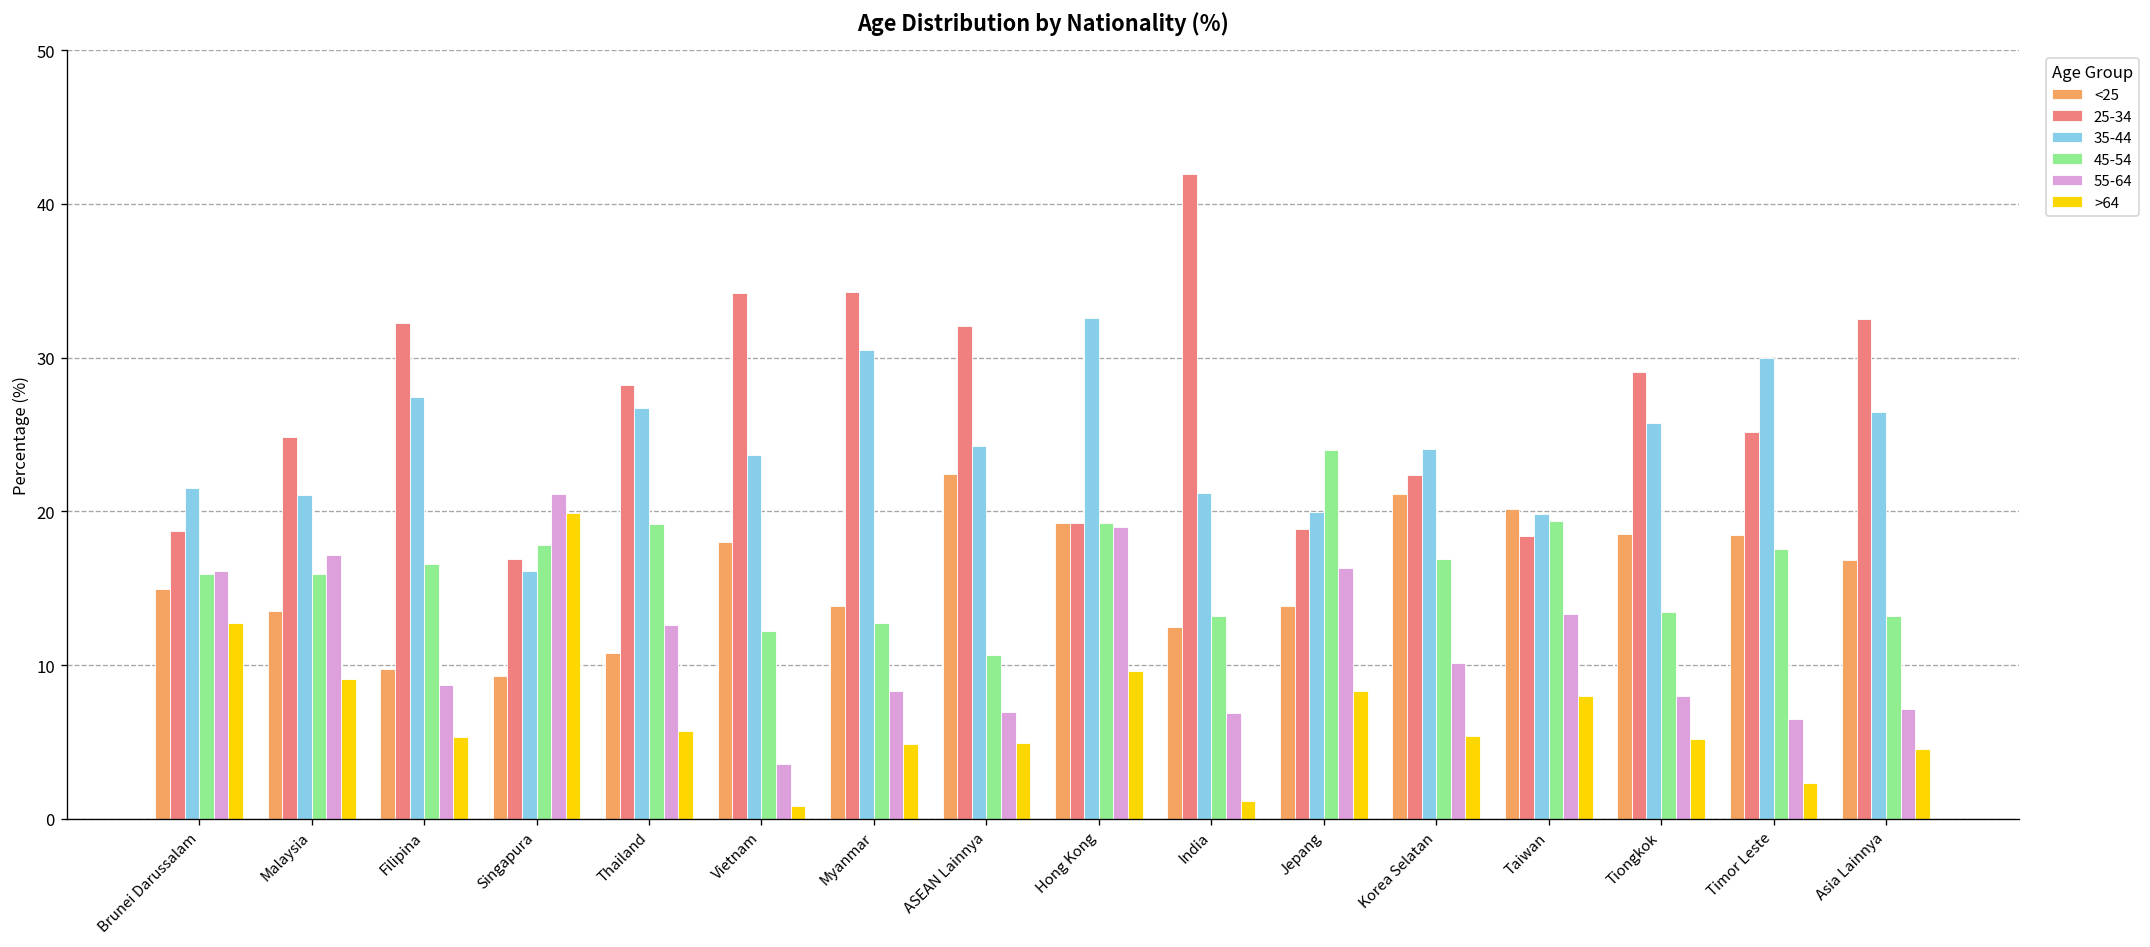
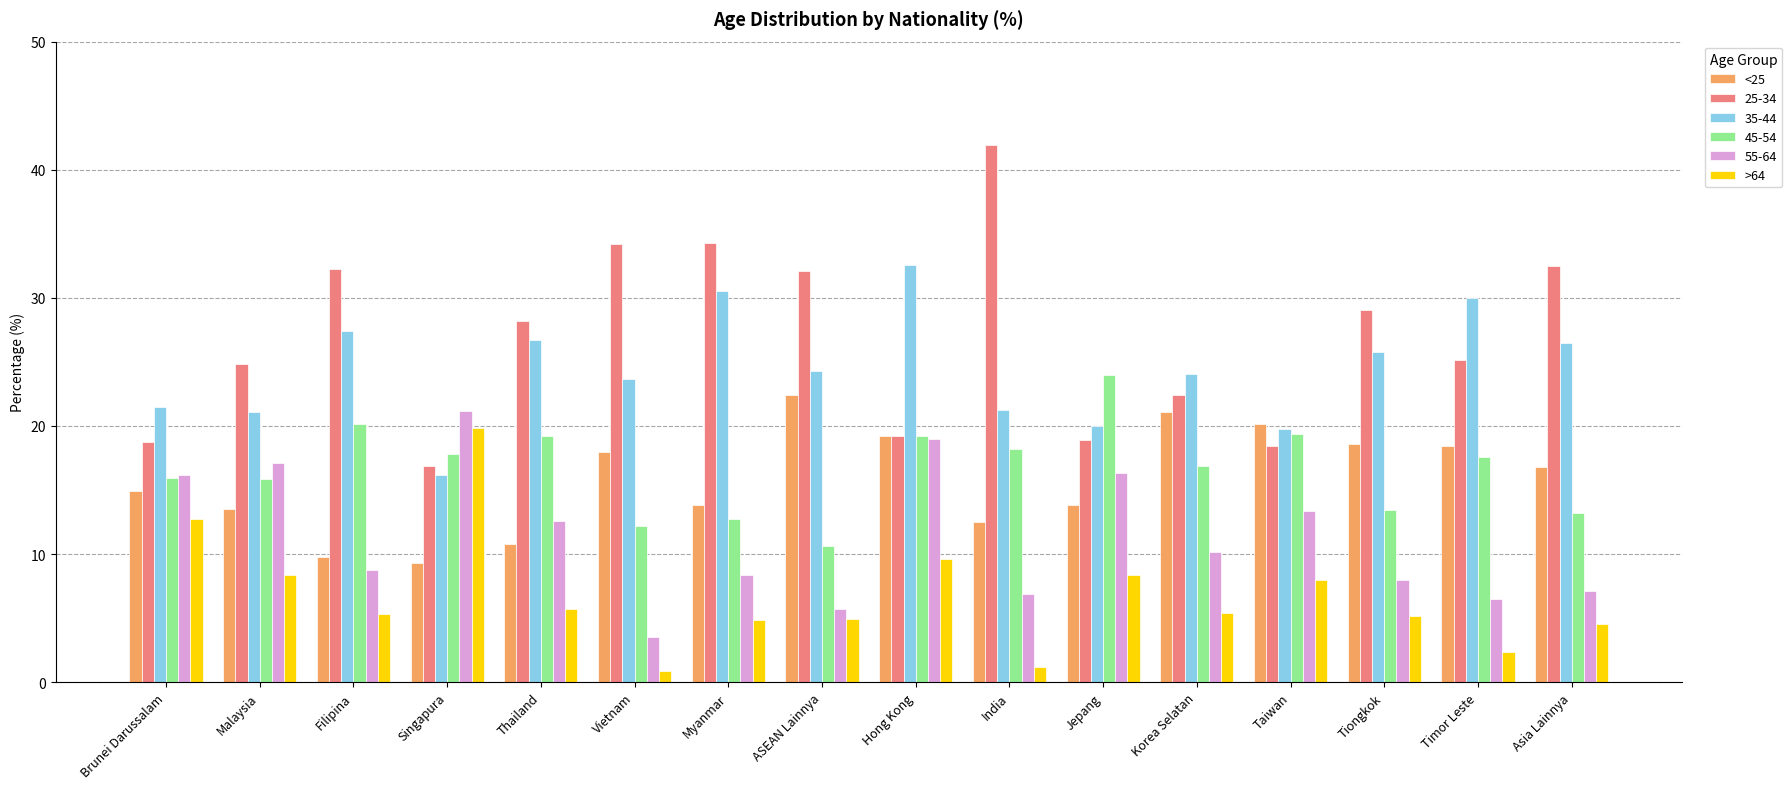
>64, Malaysia: 9.1 -> 8.4
45-54, Filipina: 16.6 -> 20.1
55-64, ASEAN Lainnya: 7.0 -> 5.7
45-54, India: 13.2 -> 18.2
